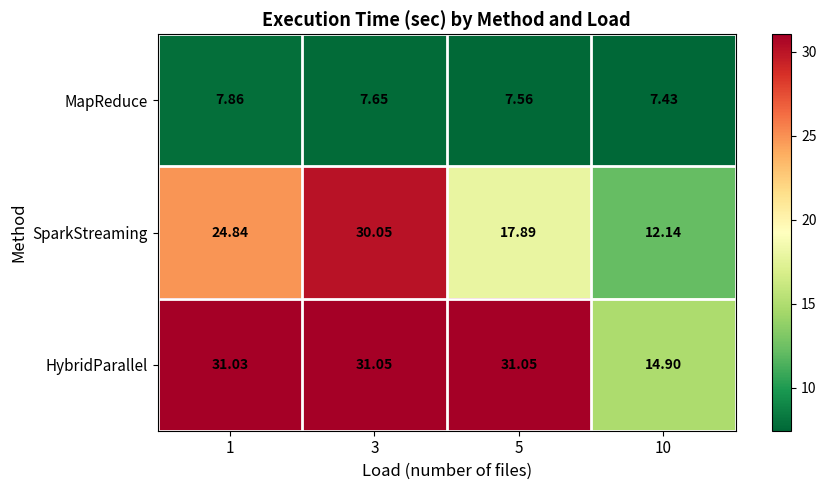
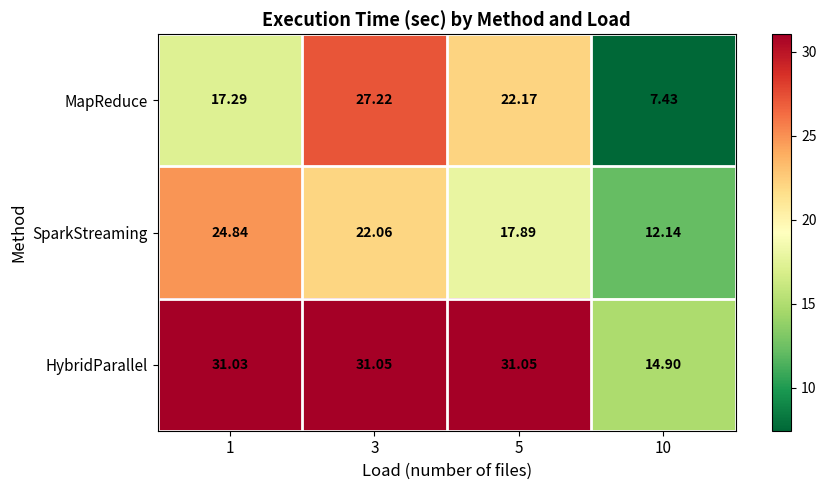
MapReduce, 1: 7.86 -> 17.29
MapReduce, 3: 7.65 -> 27.22
MapReduce, 5: 7.56 -> 22.17
SparkStreaming, 3: 30.05 -> 22.06
